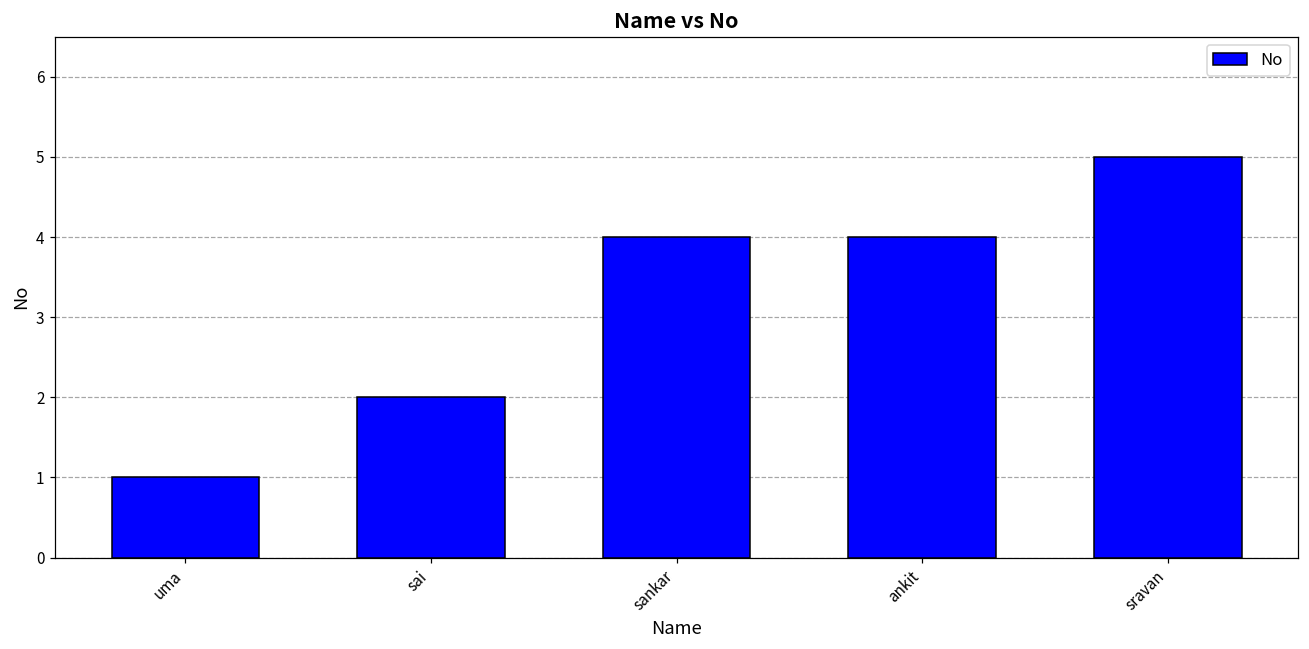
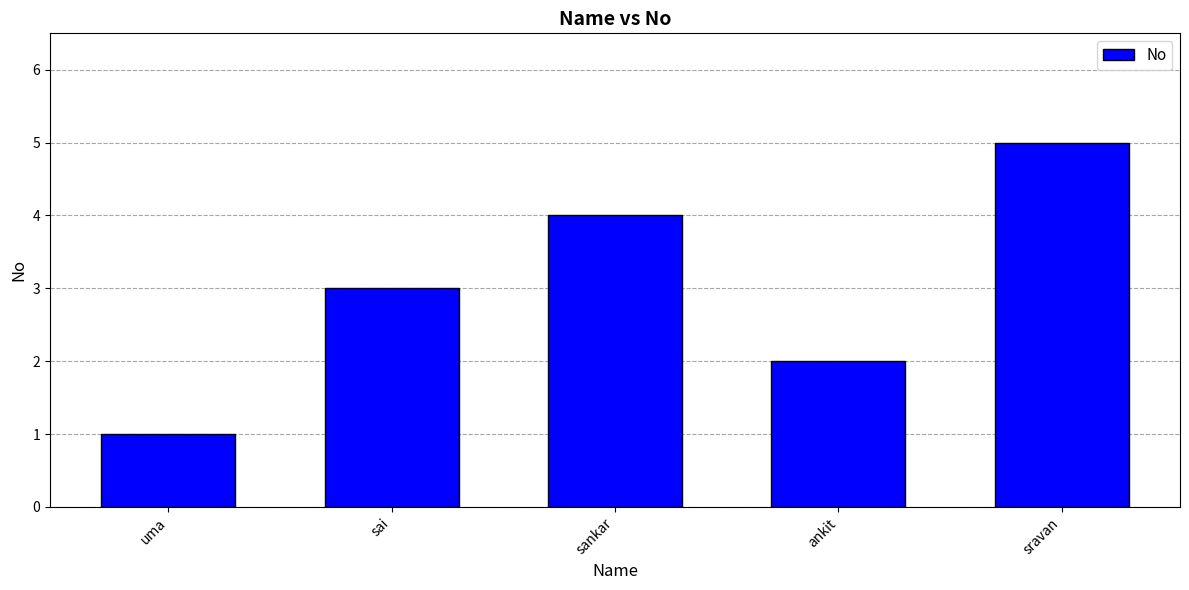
sai: 2 -> 3
ankit: 4 -> 2
